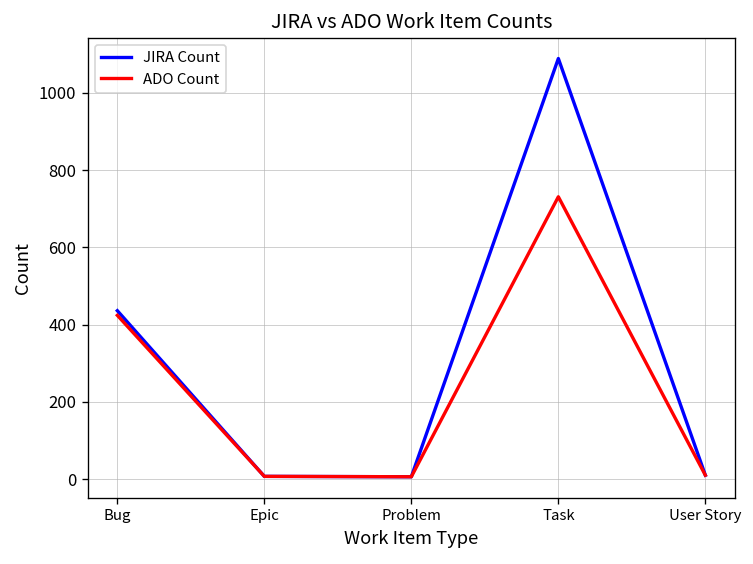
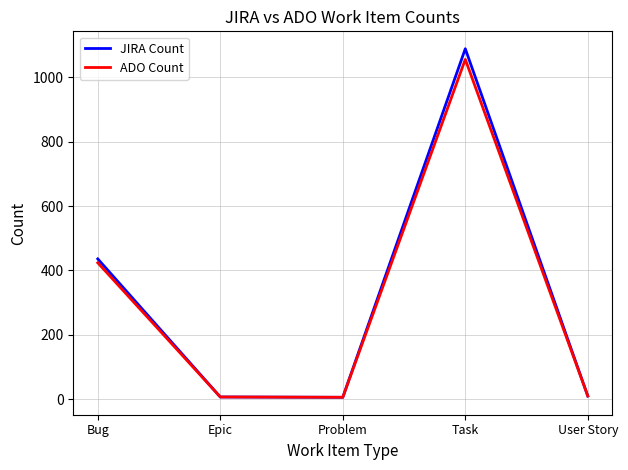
ADO Count, Task: 730 -> 1060
